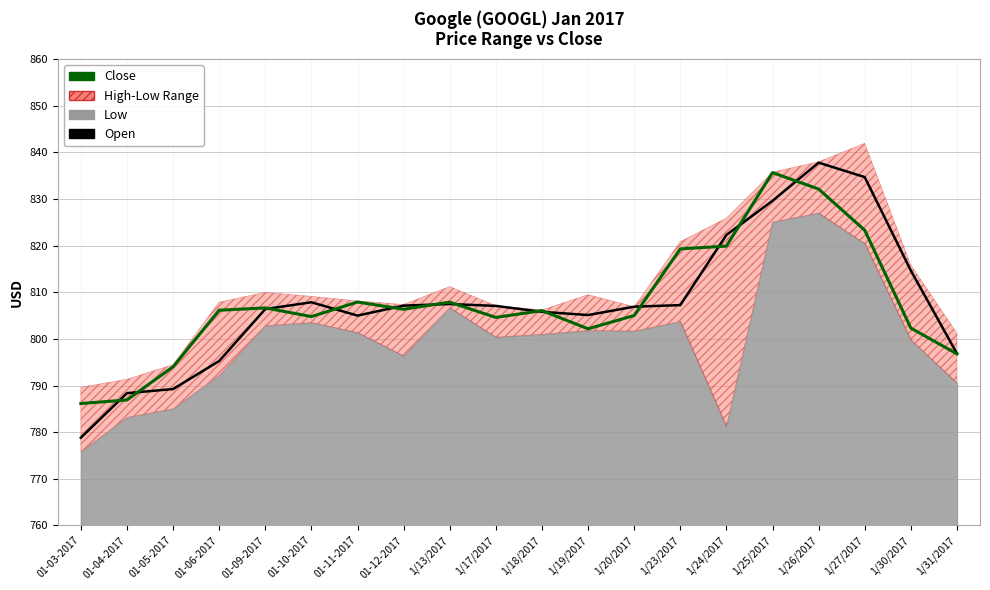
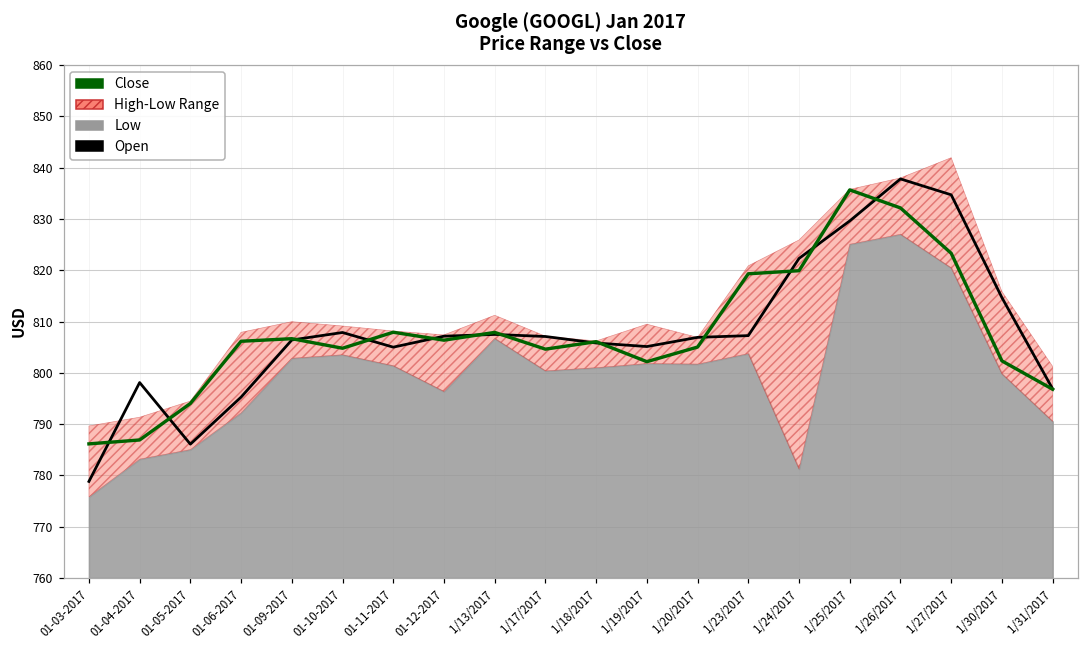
Open, 01-04-2017: 788 -> 798
Open, 01-05-2017: 789 -> 786
